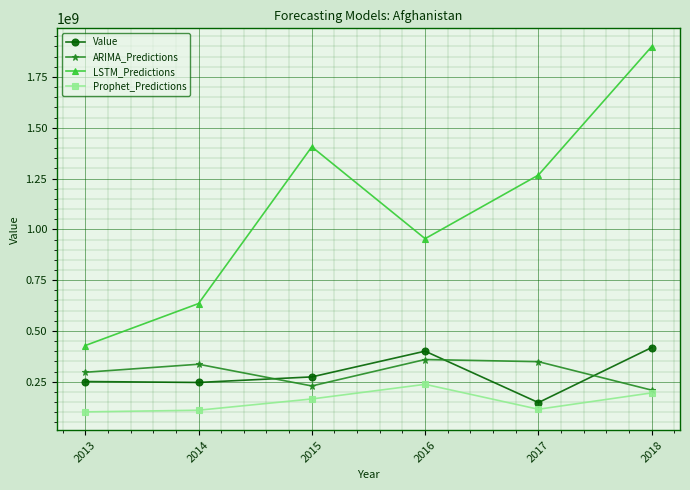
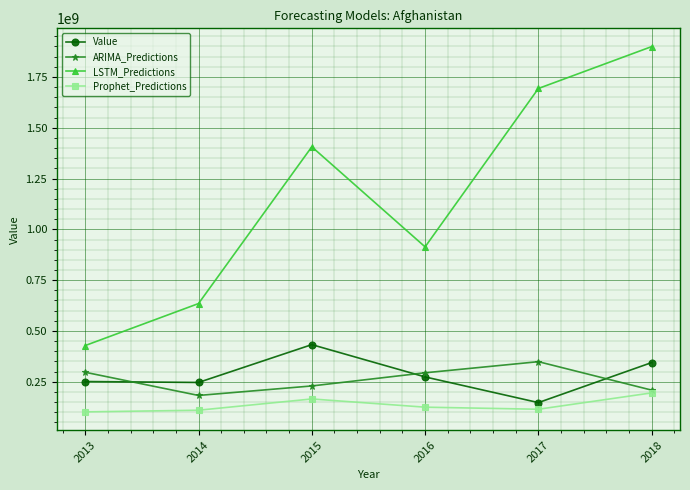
ARIMA_Predictions, 2014: 340000000 -> 180000000
Value, 2015: 270000000 -> 430000000
Value, 2016: 400000000 -> 270000000
ARIMA_Predictions, 2016: 360000000 -> 290000000
LSTM_Predictions, 2016: 950000000 -> 910000000
Prophet_Predictions, 2016: 240000000 -> 120000000
LSTM_Predictions, 2017: 1270000000 -> 1690000000
Value, 2018: 420000000 -> 340000000
